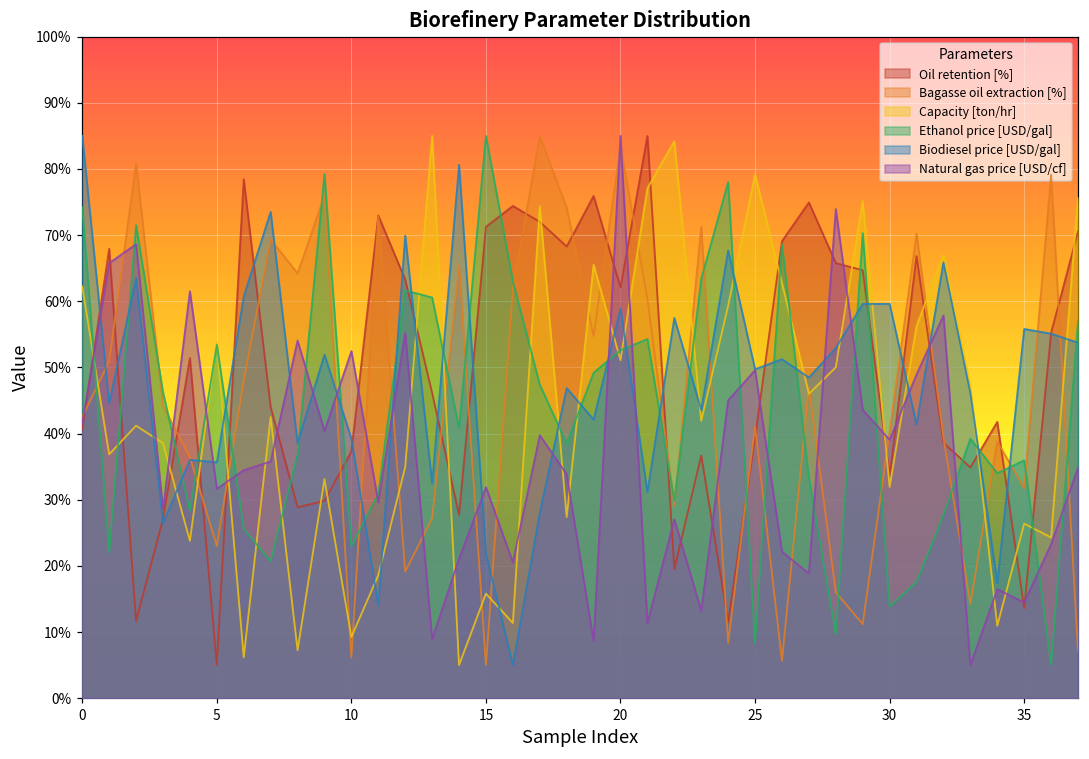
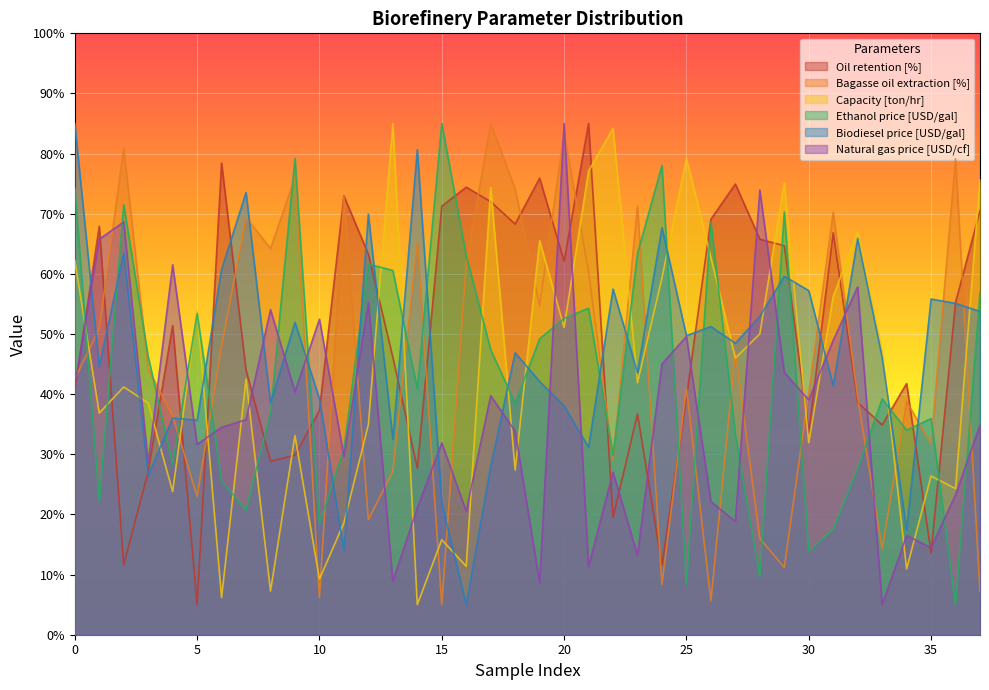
Ethanol price [USD/gal], 10: 23% -> 18%
Biodiesel price [USD/gal], 20: 59% -> 38%
Biodiesel price [USD/gal], 30: 60% -> 57%
